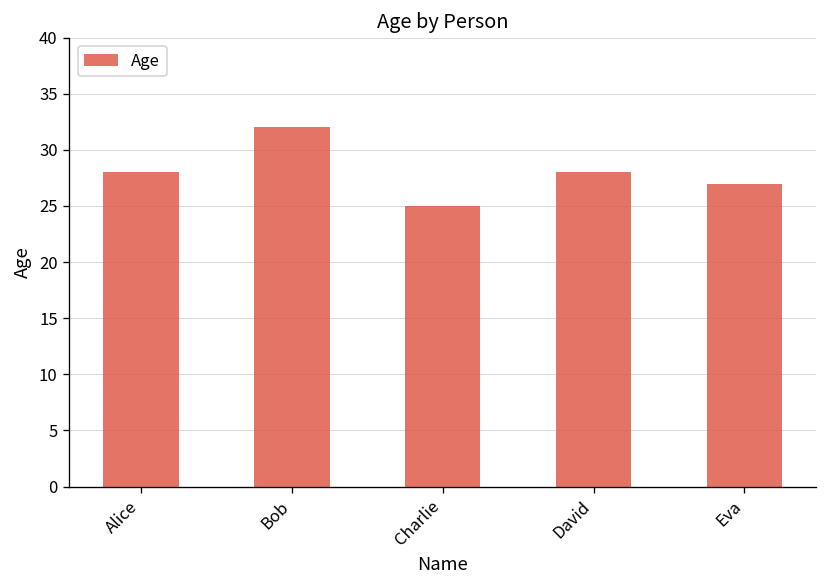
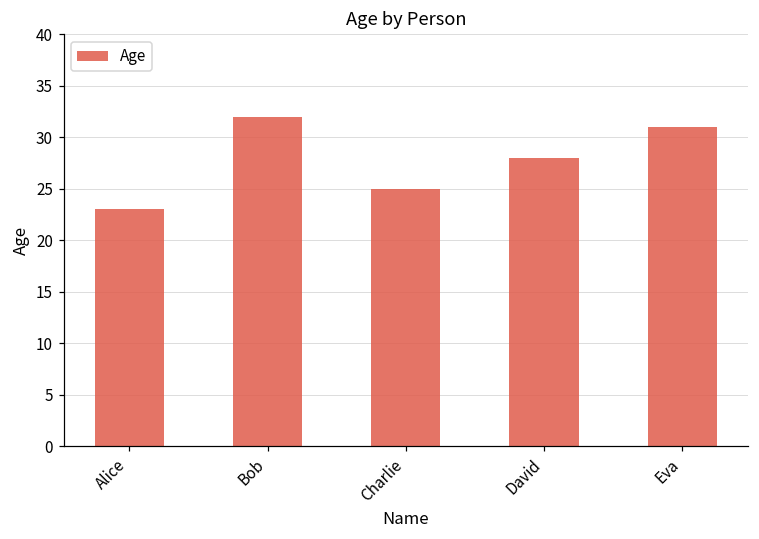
Alice: 28 -> 23
Eva: 27 -> 31
